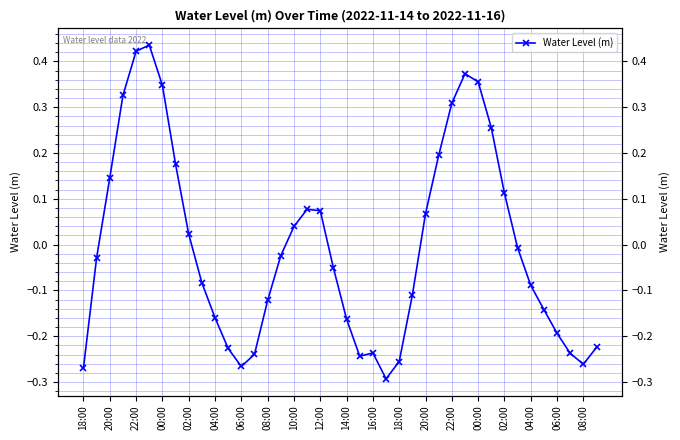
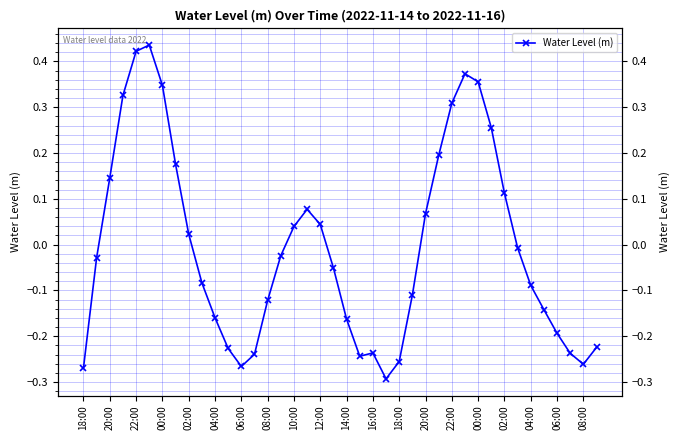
12:00: 0.07 -> 0.04
